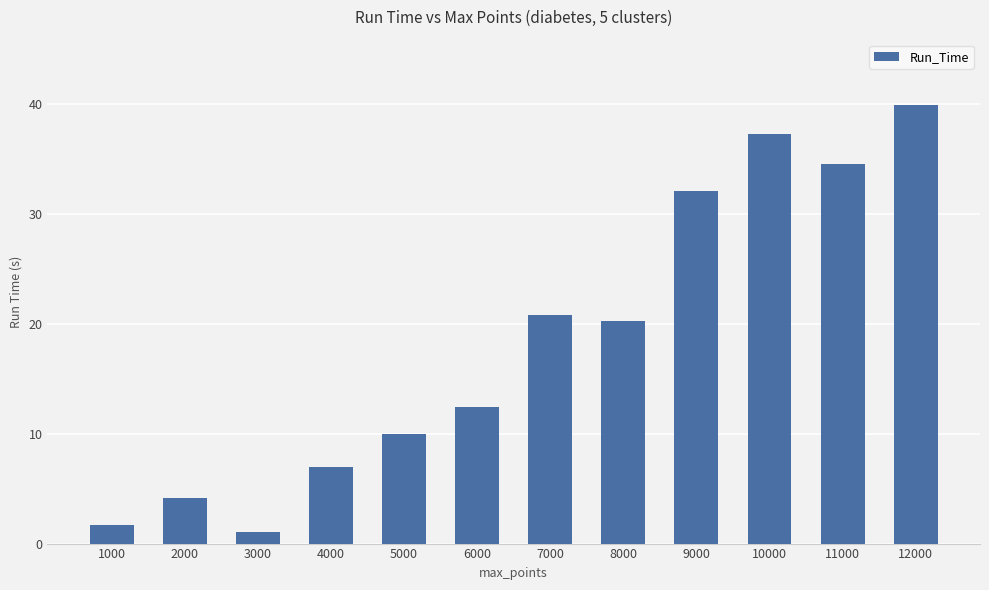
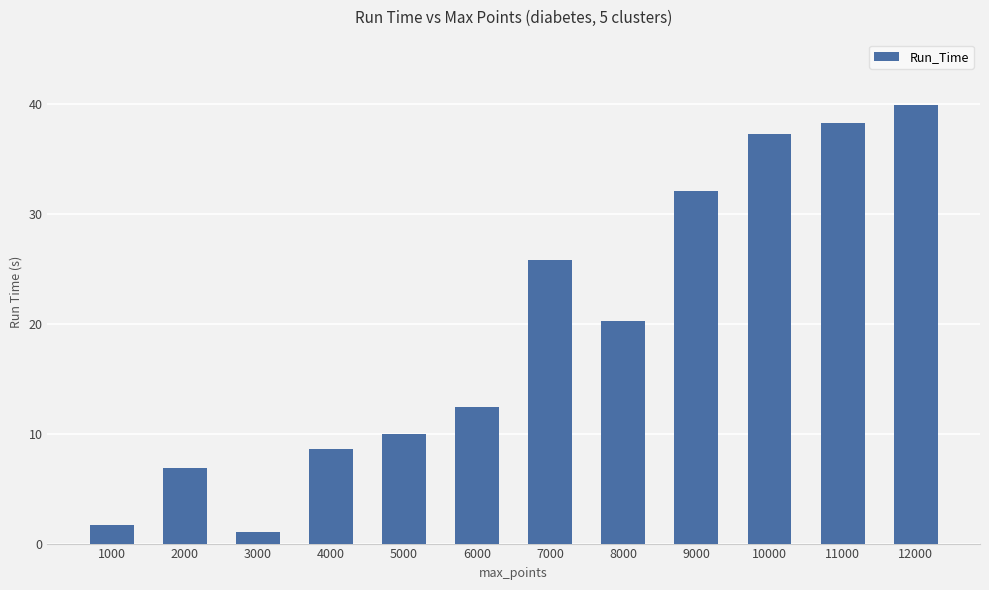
2000: 4.2 -> 6.9
4000: 6.9 -> 8.6
7000: 20.8 -> 25.8
11000: 34.5 -> 38.2
